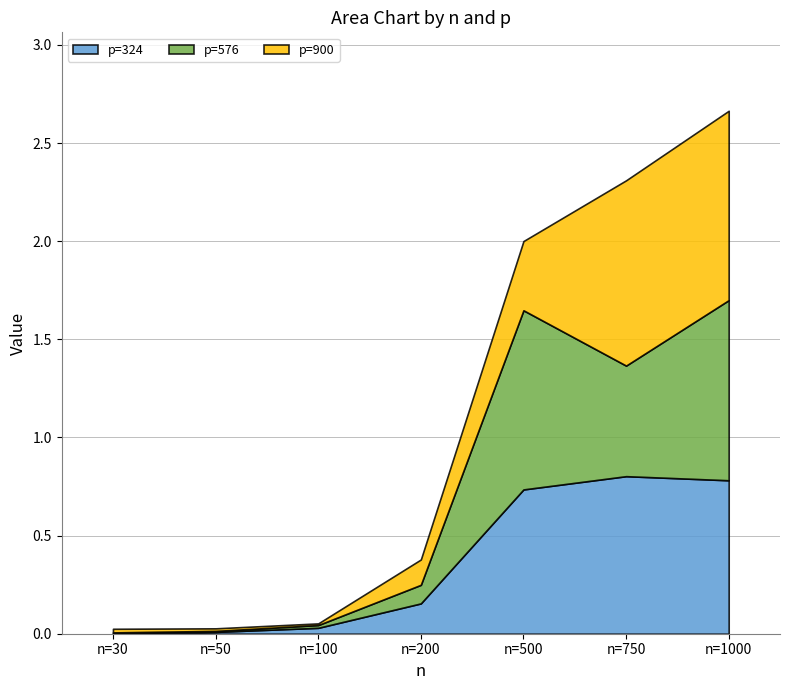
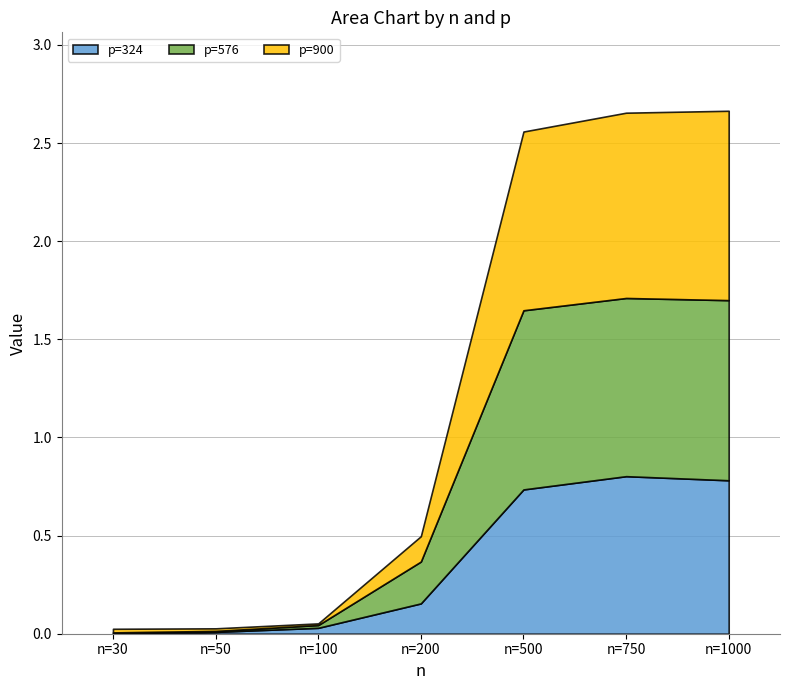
p=576, n=200: 0.09 -> 0.21
p=900, n=500: 0.35 -> 0.91
p=576, n=750: 0.56 -> 0.91
